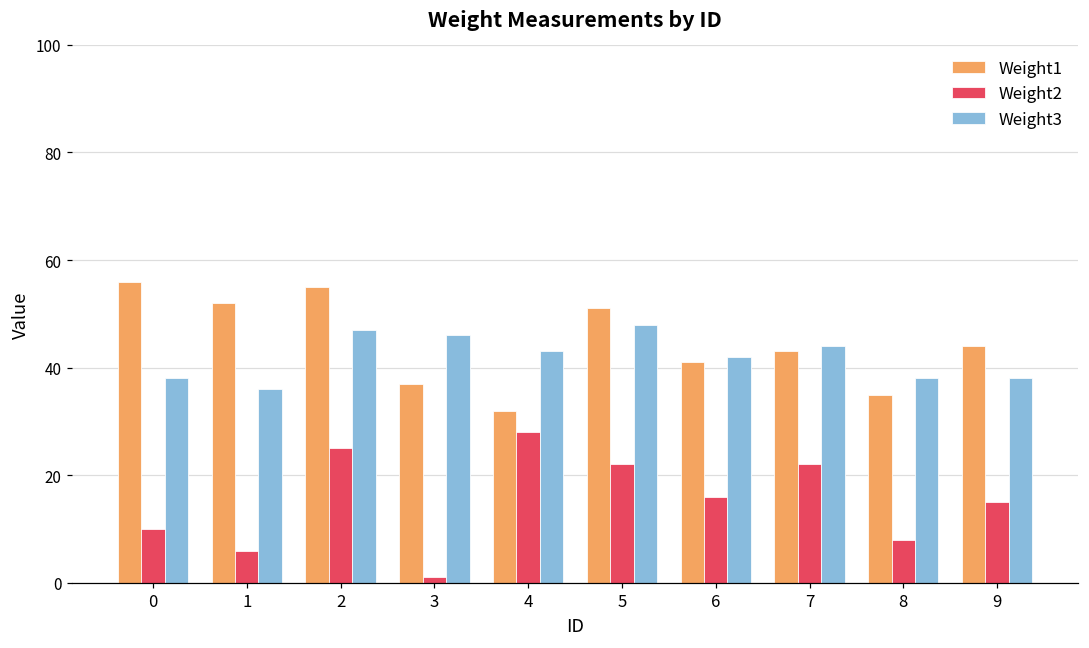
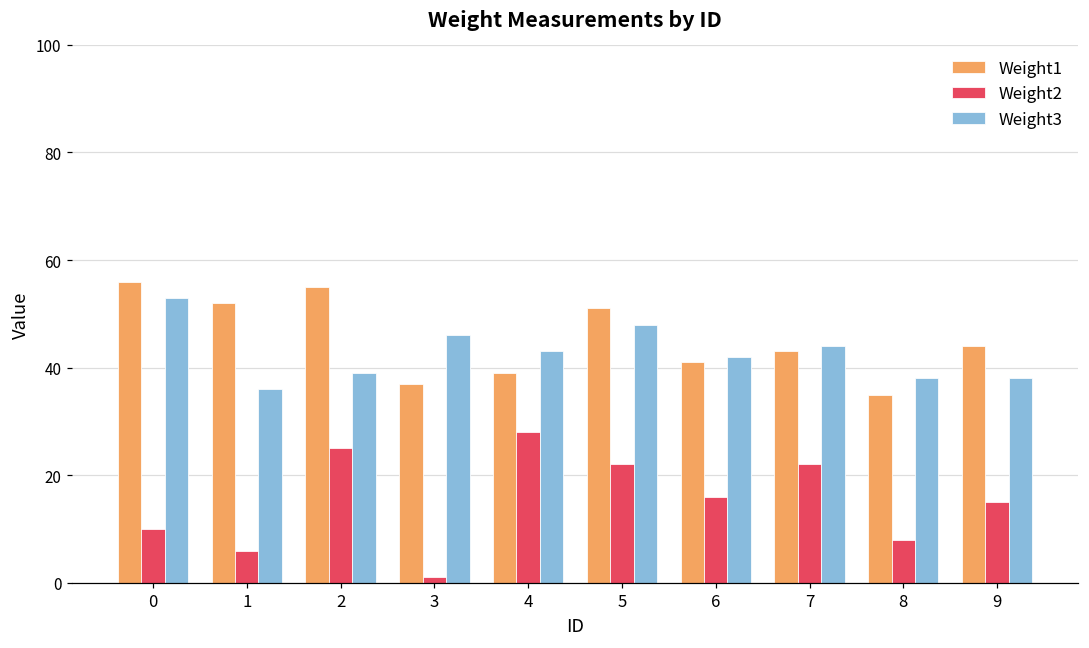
Weight3, 0: 38 -> 53
Weight3, 2: 47 -> 39
Weight1, 4: 32 -> 39
